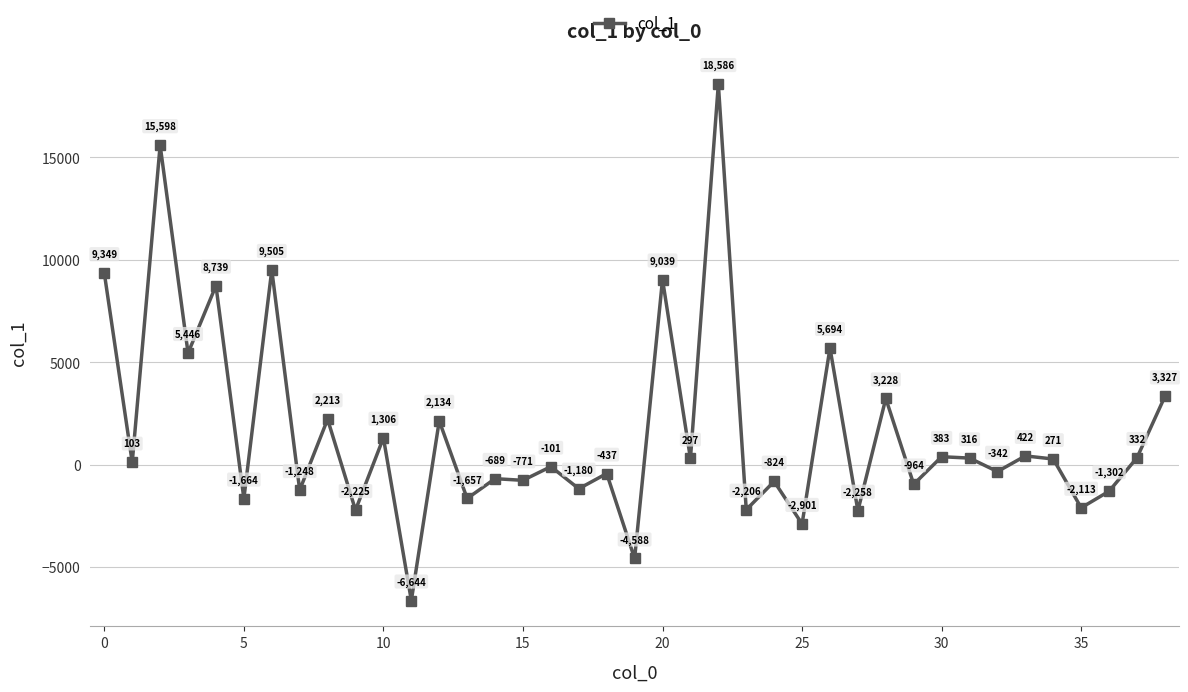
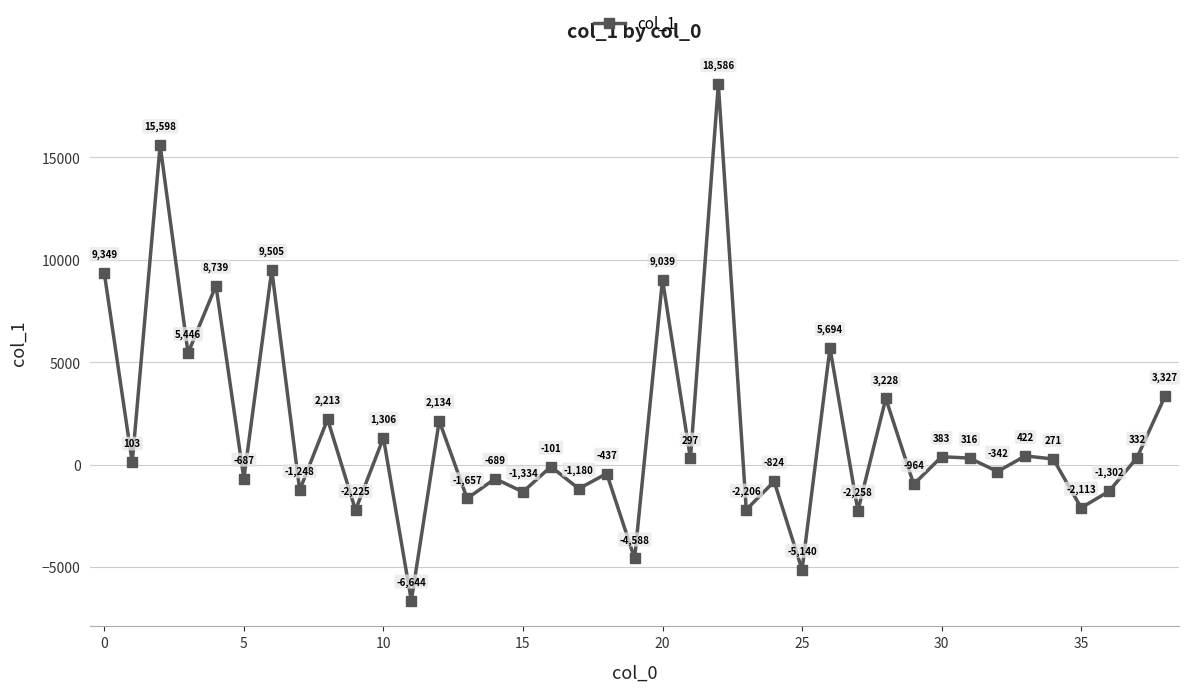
5: -1,664 -> -687
15: -771 -> -1,334
25: -2,901 -> -5,140
